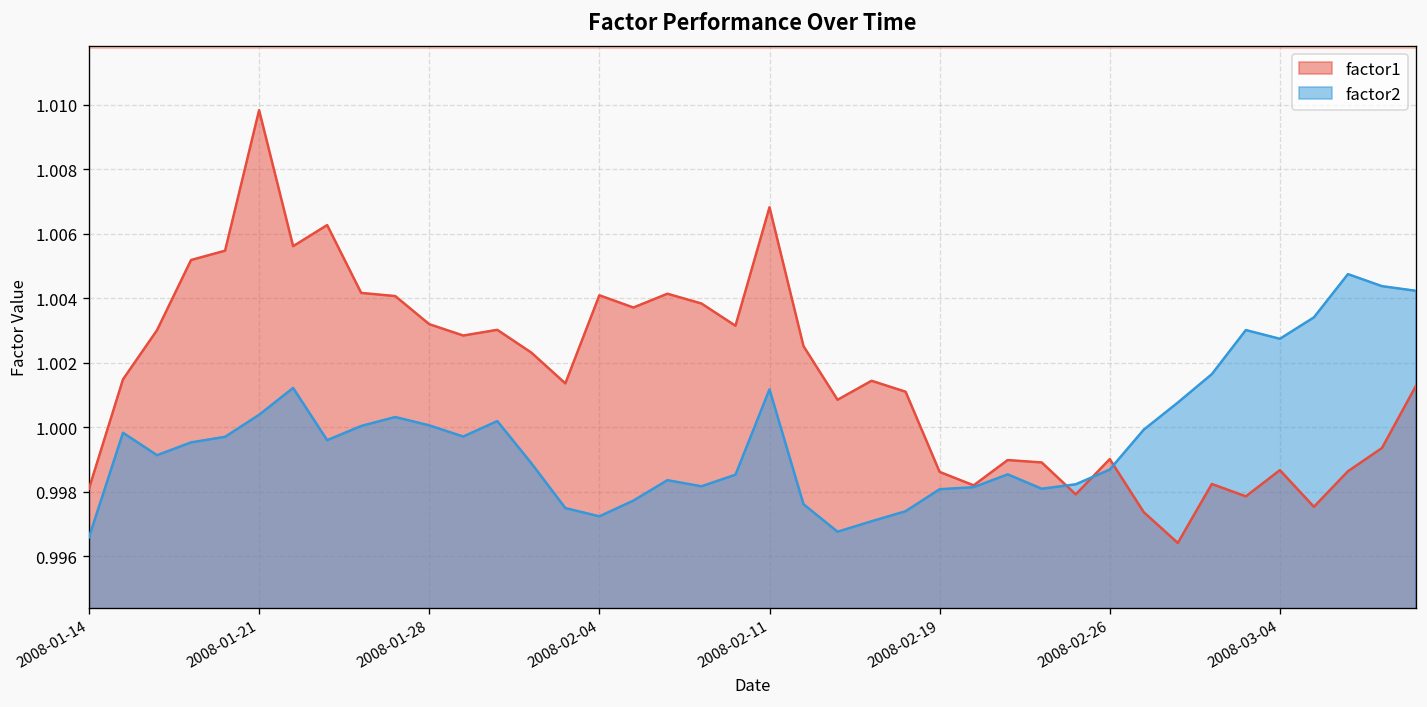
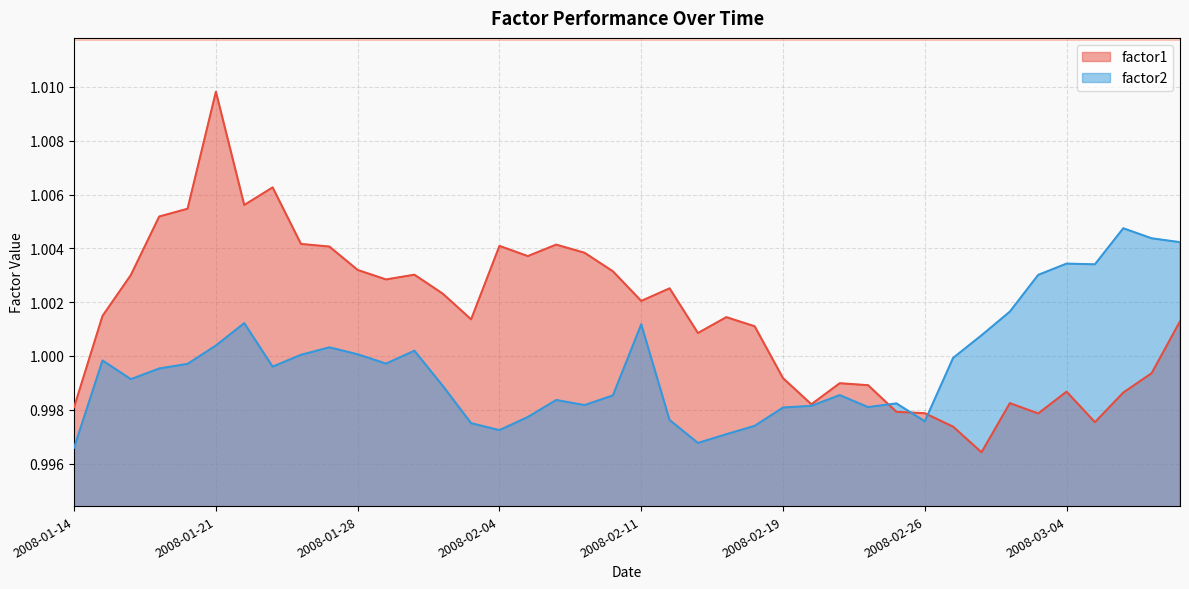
factor1, 2008-02-11: 1.0068 -> 1.0020
factor1, 2008-02-19: 0.9986 -> 0.9992
factor1, 2008-02-26: 0.9990 -> 0.9979
factor2, 2008-02-26: 0.9987 -> 0.9976
factor2, 2008-03-04: 1.0027 -> 1.0034
